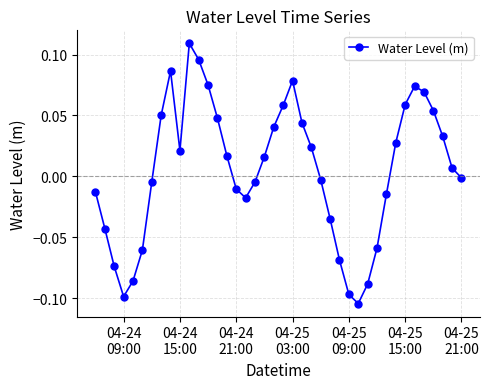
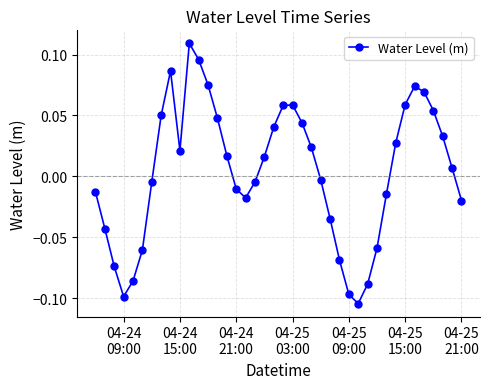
04-25 03:00: 0.079 -> 0.059
04-25 21:00: -0.001 -> -0.020
